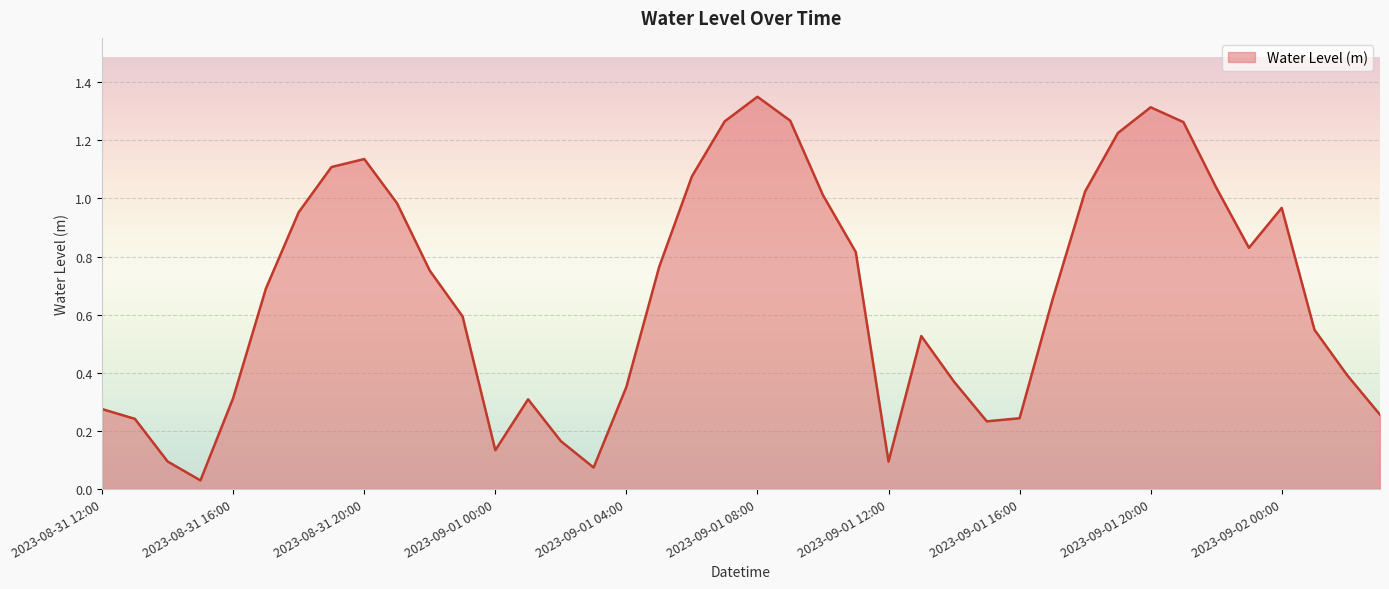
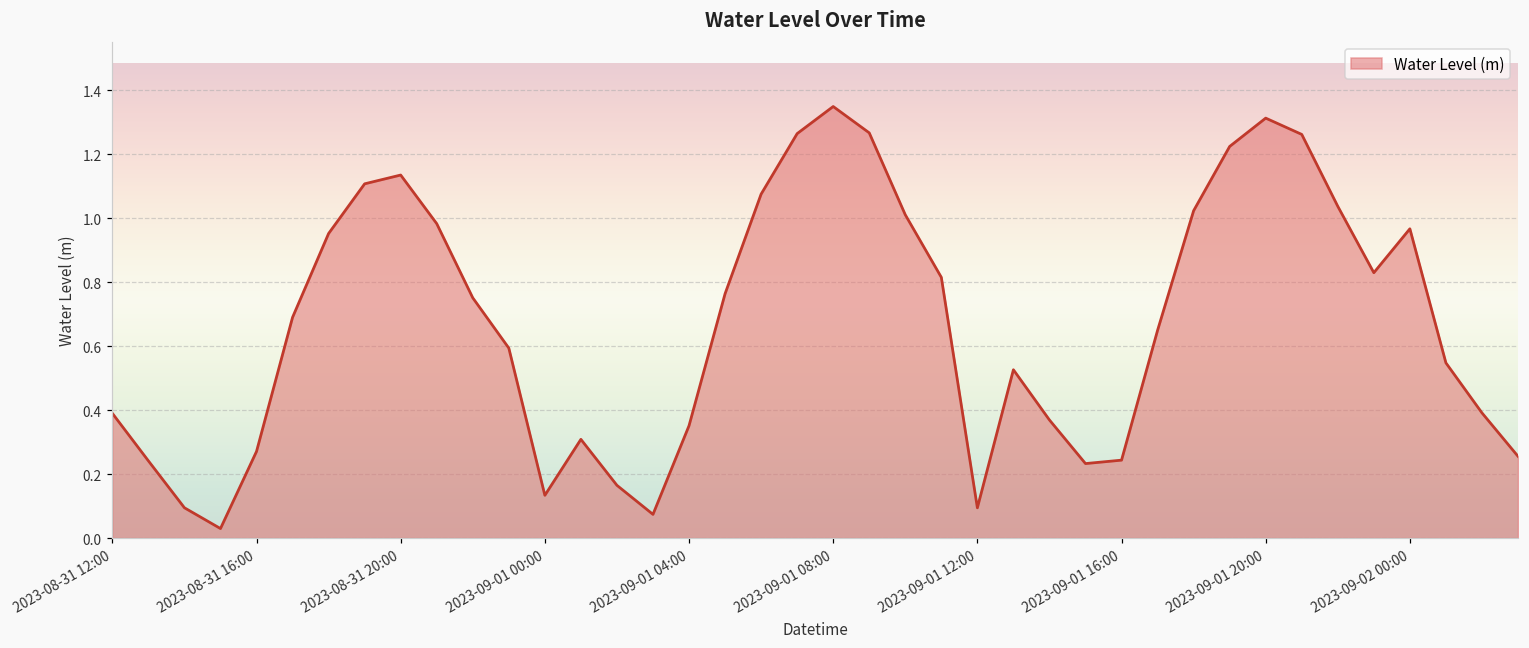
2023-08-31 12:00: 0.28 -> 0.39
2023-08-31 16:00: 0.31 -> 0.27
